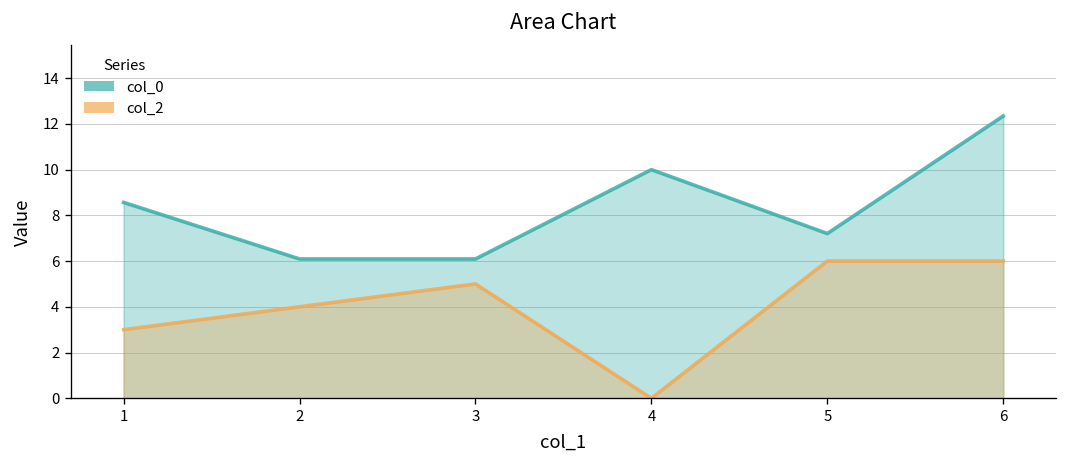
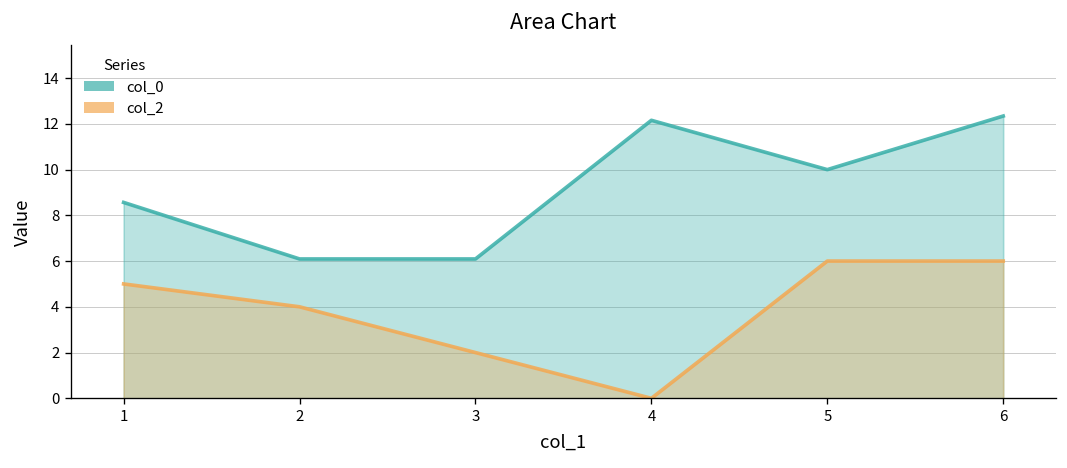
col_2, 1: 3 -> 5
col_2, 3: 5 -> 2
col_0, 4: 10.0 -> 12.2
col_0, 5: 7.2 -> 10.0
